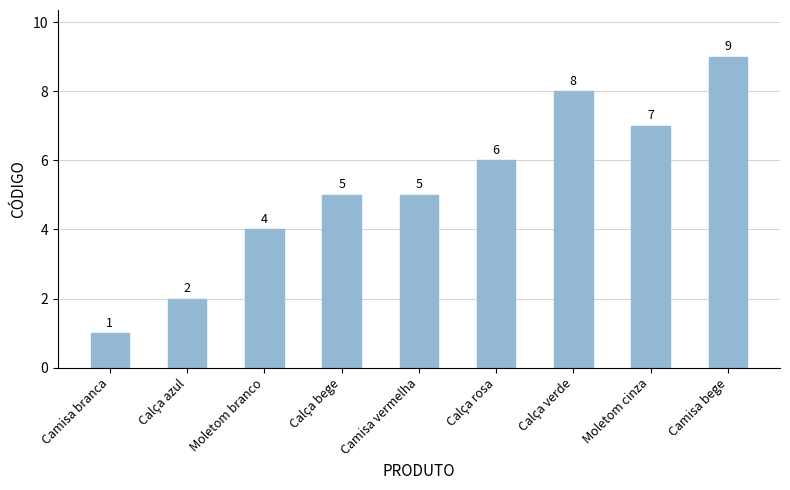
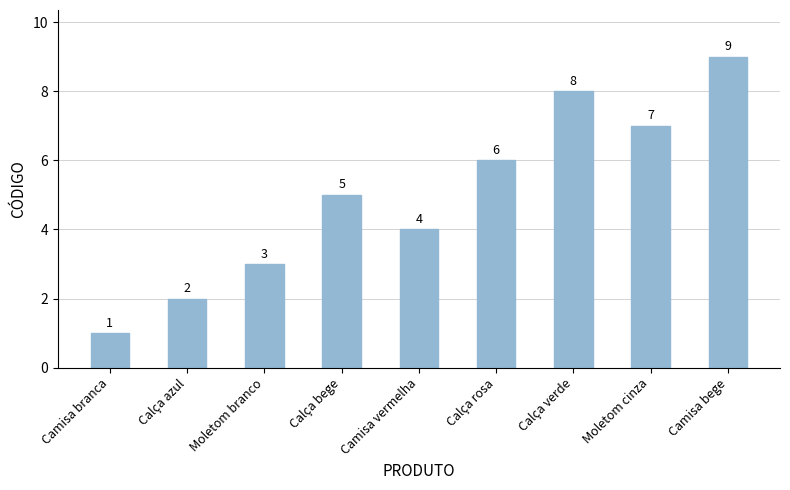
Moletom branco: 4 -> 3
Camisa vermelha: 5 -> 4
